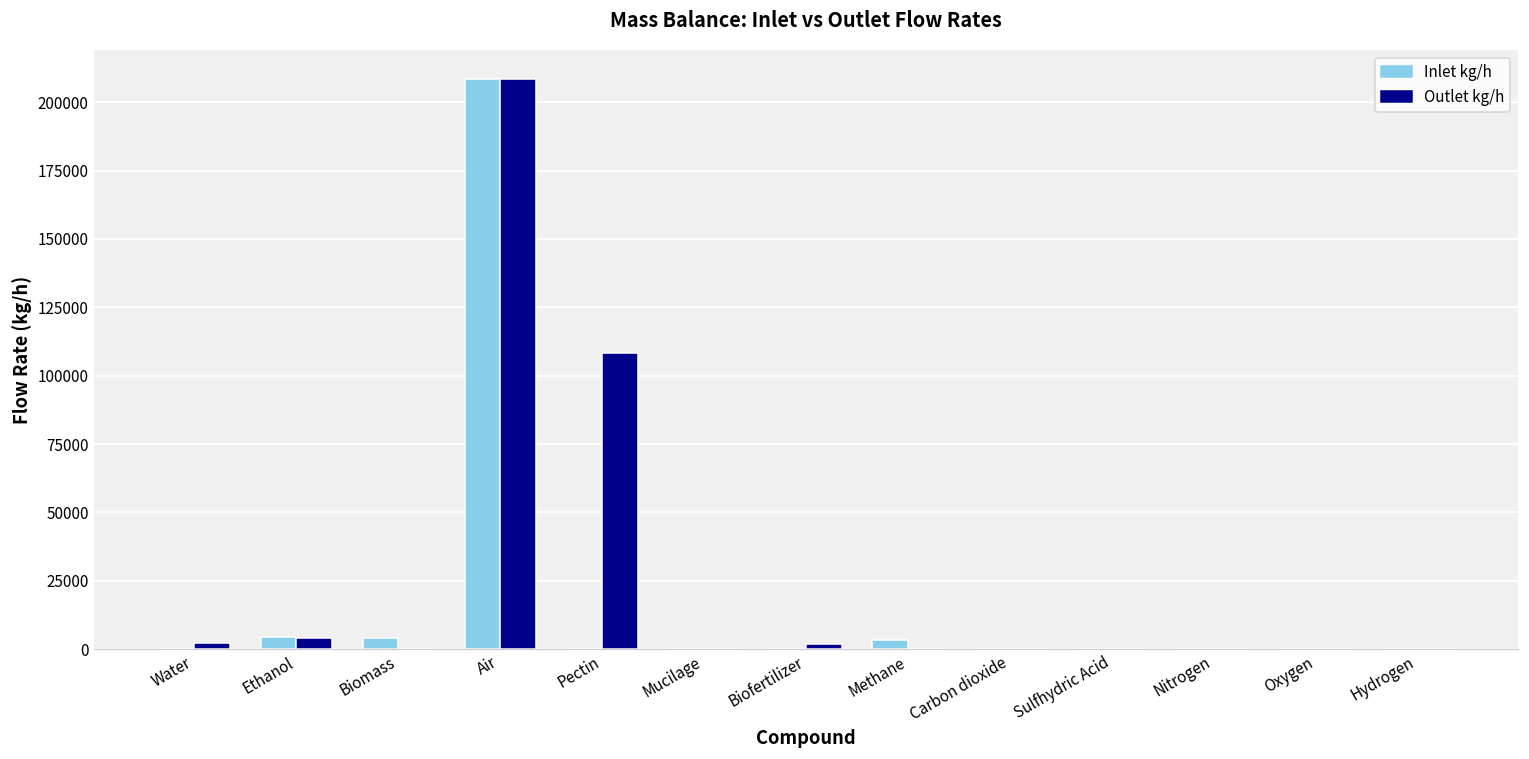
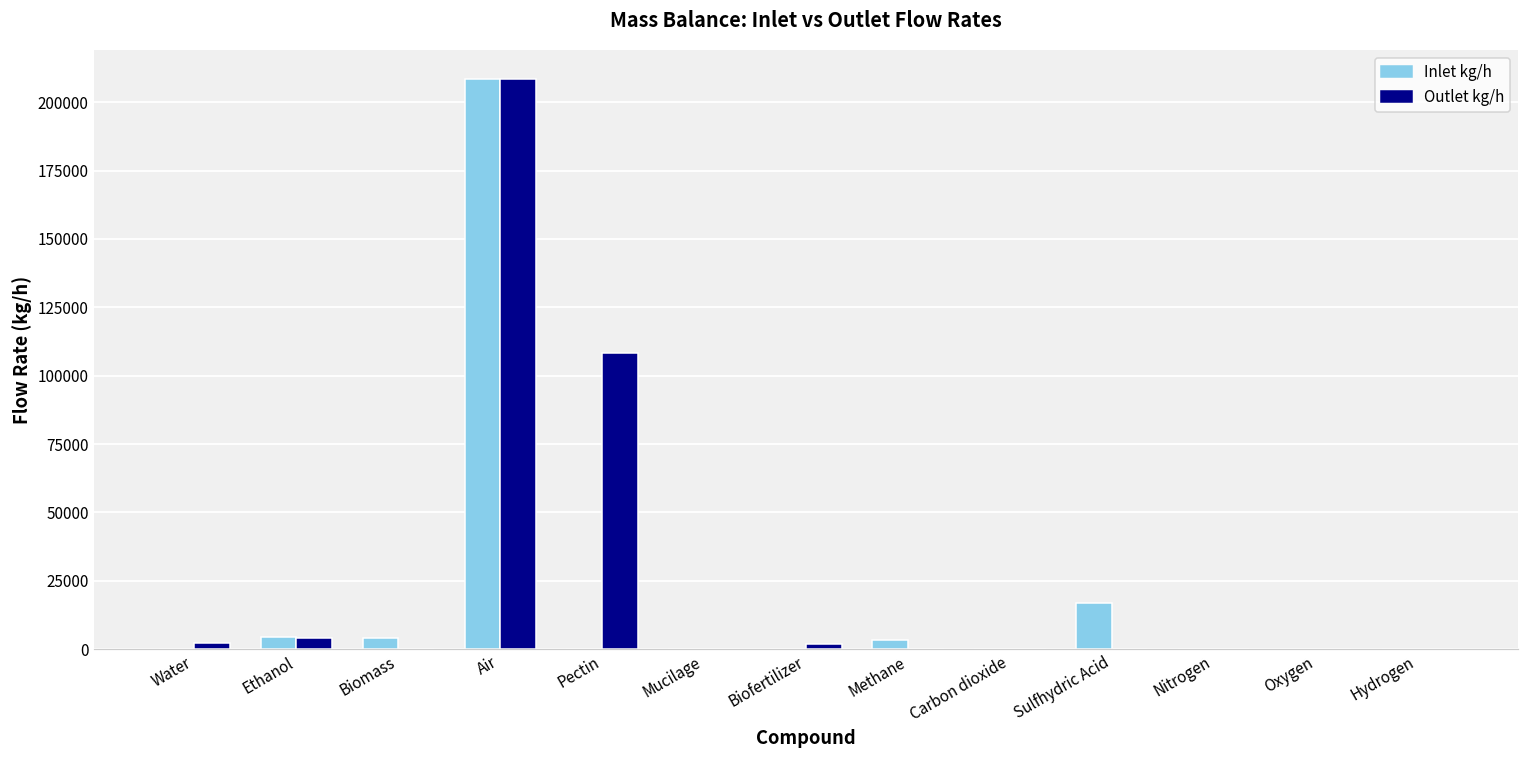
Inlet kg/h, Sulfhydric Acid: 0 -> 17000
